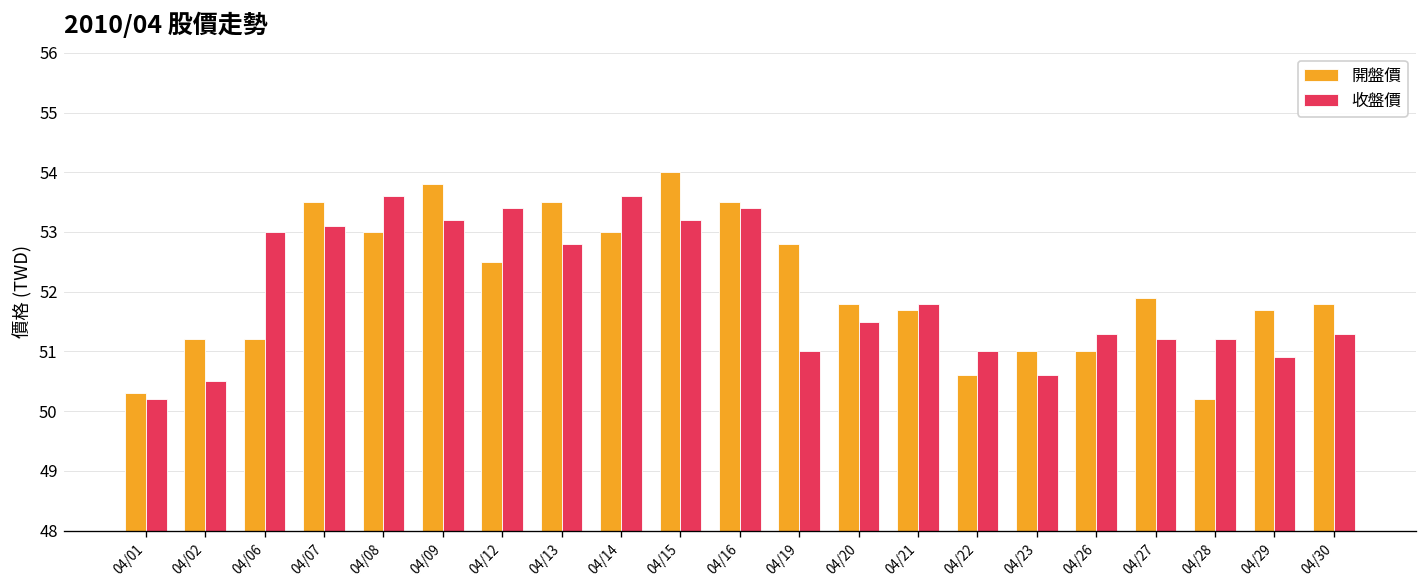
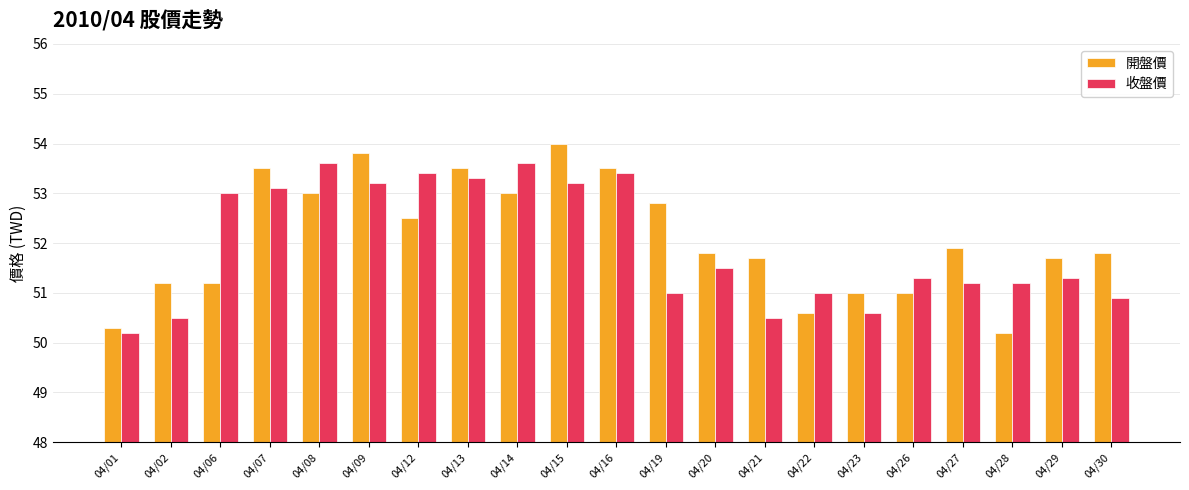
收盤價, 04/13: 52.8 -> 53.3
收盤價, 04/21: 51.8 -> 50.5
收盤價, 04/29: 50.9 -> 51.3
收盤價, 04/30: 51.3 -> 50.9
